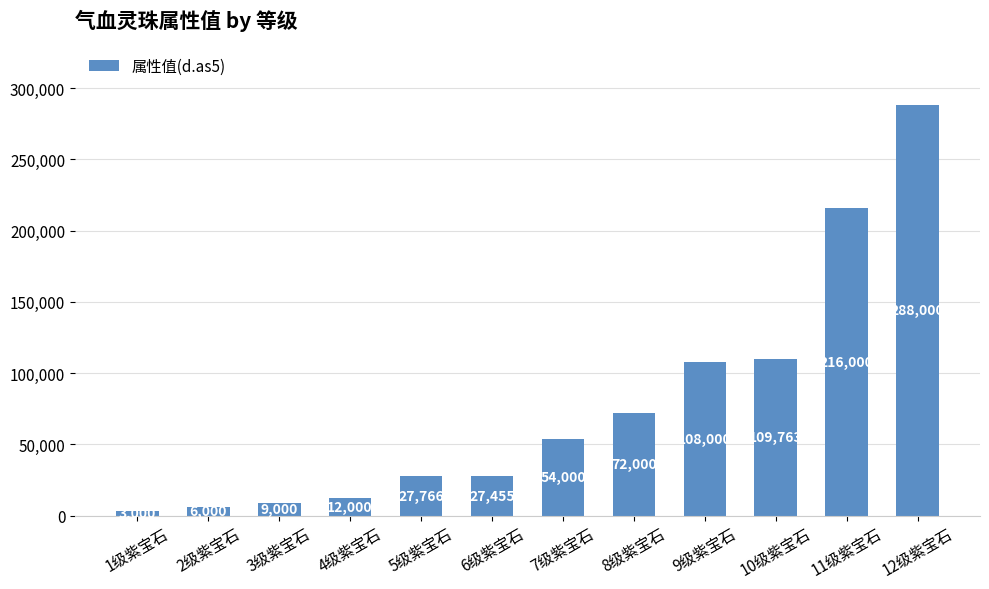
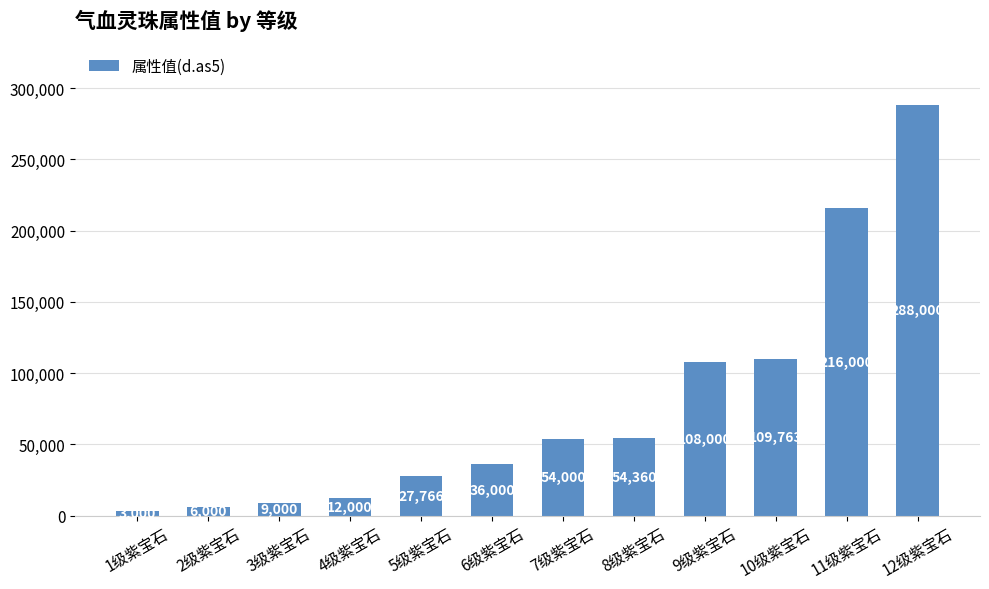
6级紫宝石: 27,455 -> 36,000
8级紫宝石: 72,000 -> 54,360
